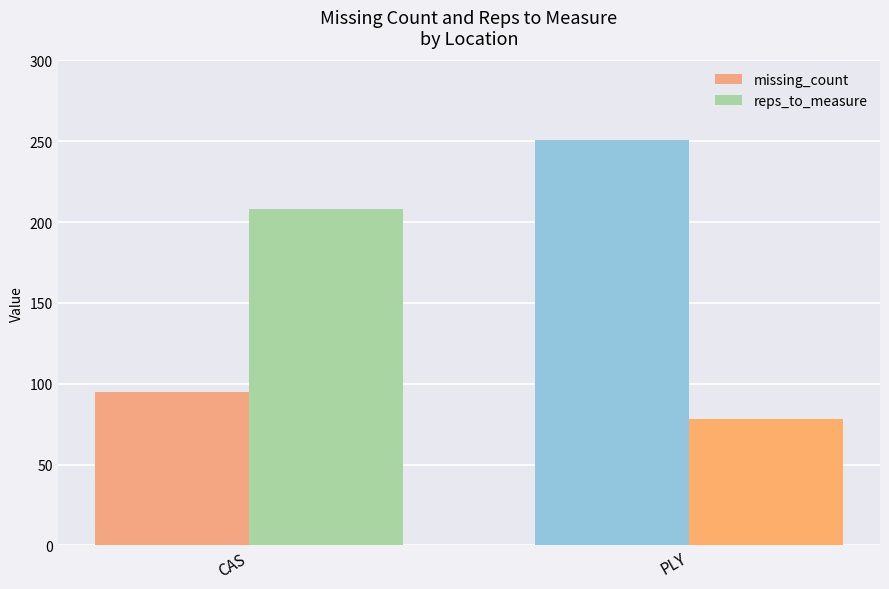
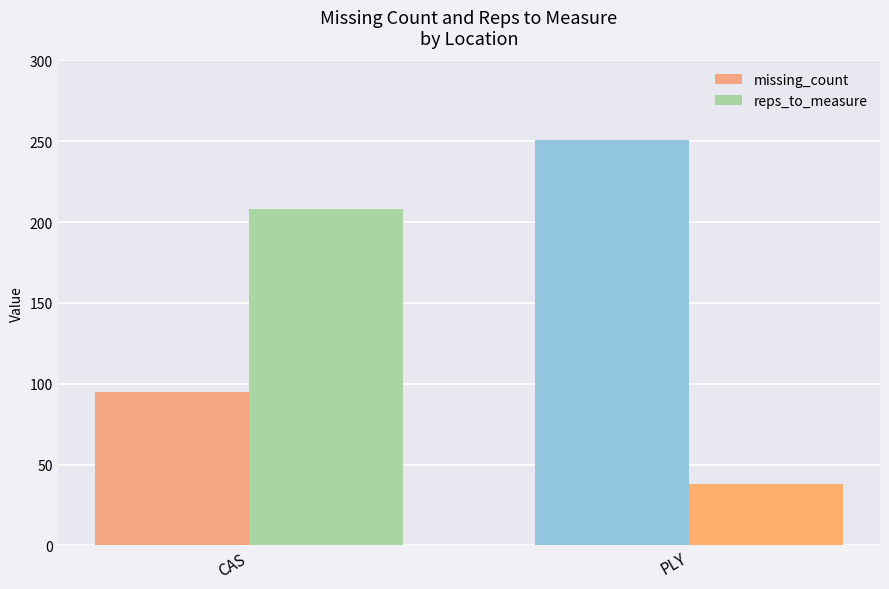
reps_to_measure, PLY: 78 -> 38
